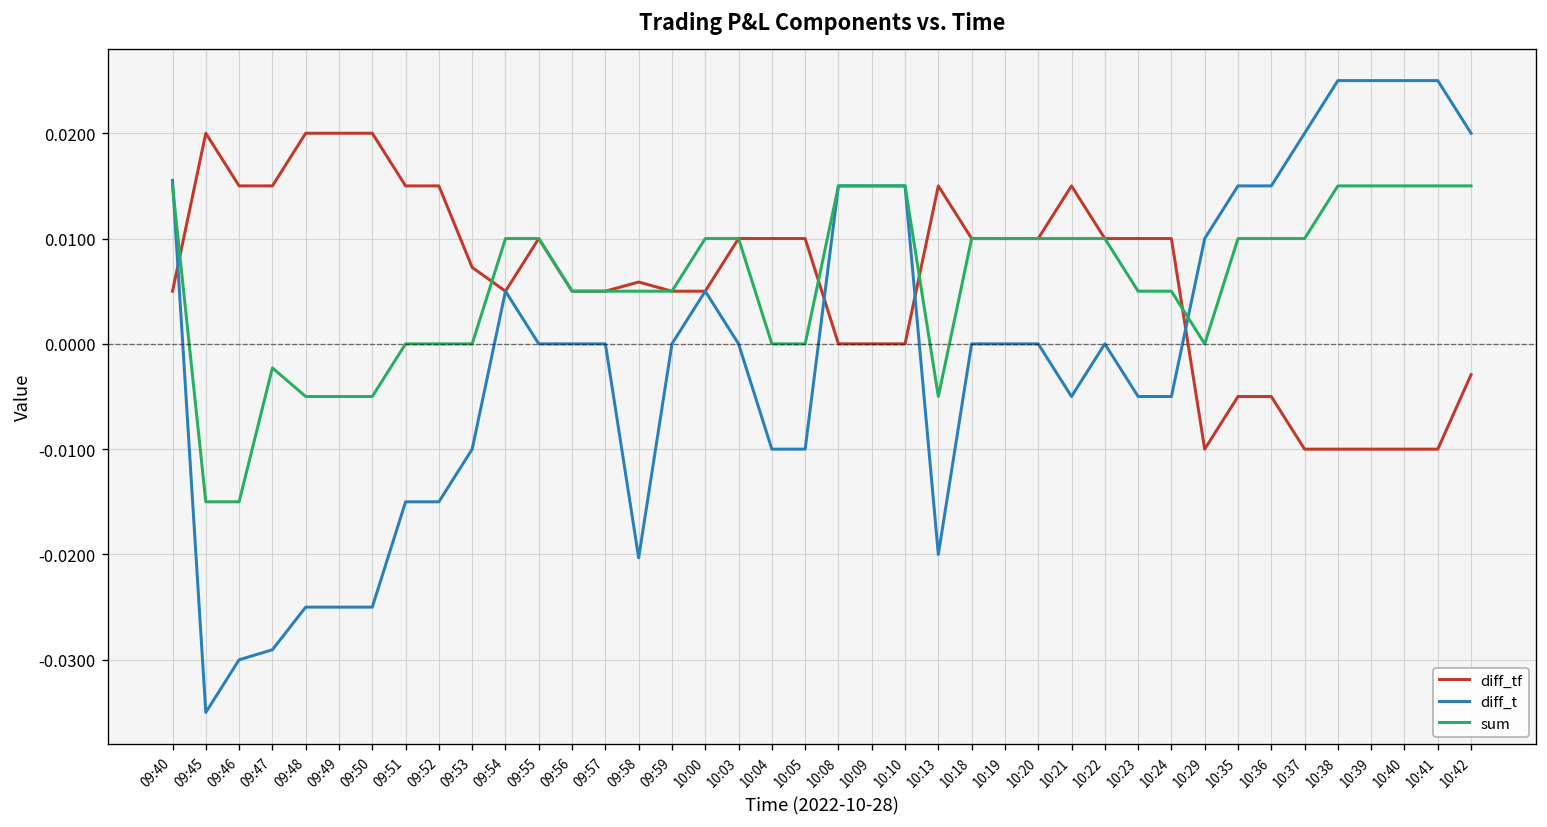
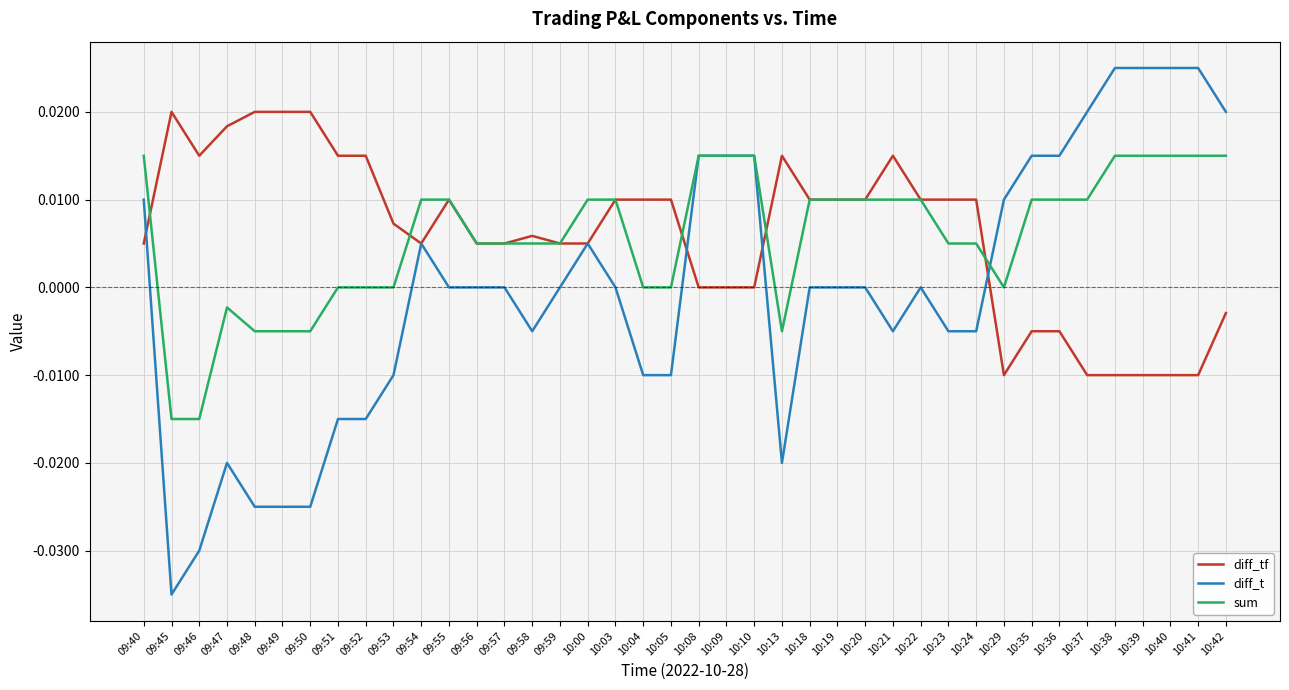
diff_t, 09:40: 0.016 -> 0.010
diff_tf, 09:47: 0.015 -> 0.018
diff_t, 09:47: -0.029 -> -0.020
diff_t, 09:58: -0.020 -> -0.005
